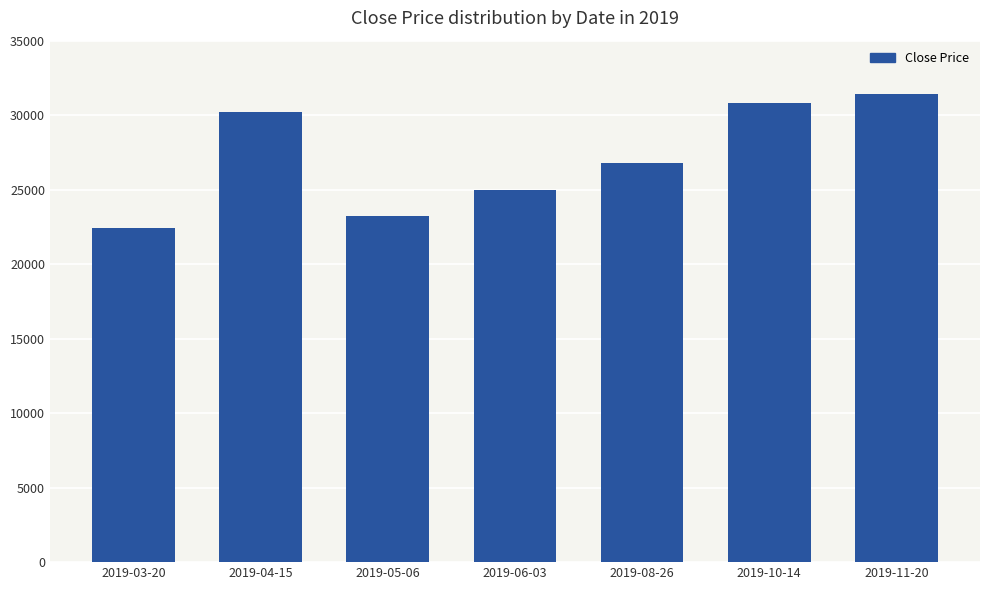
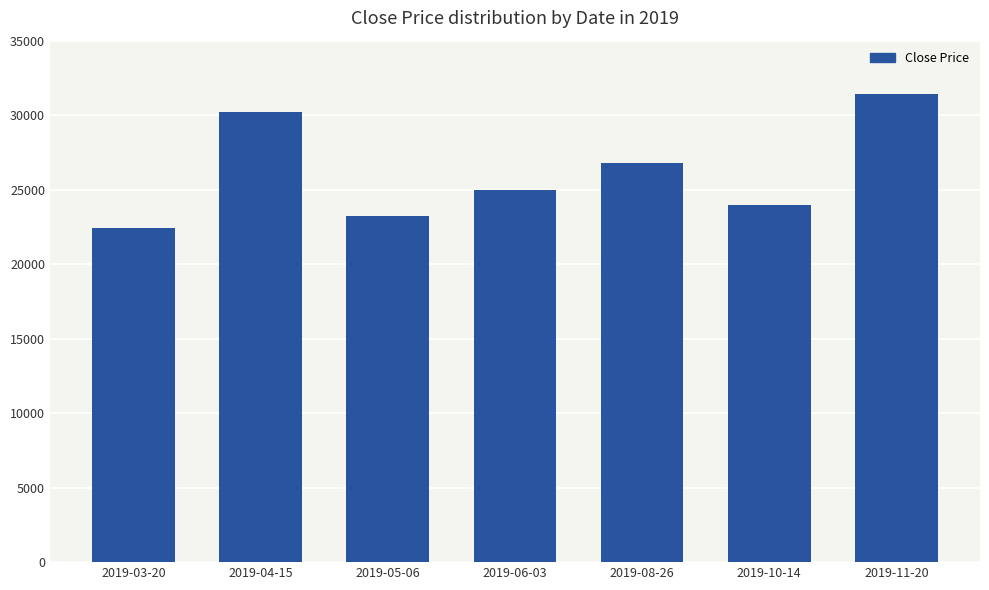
2019-10-14: 30800 -> 24000
